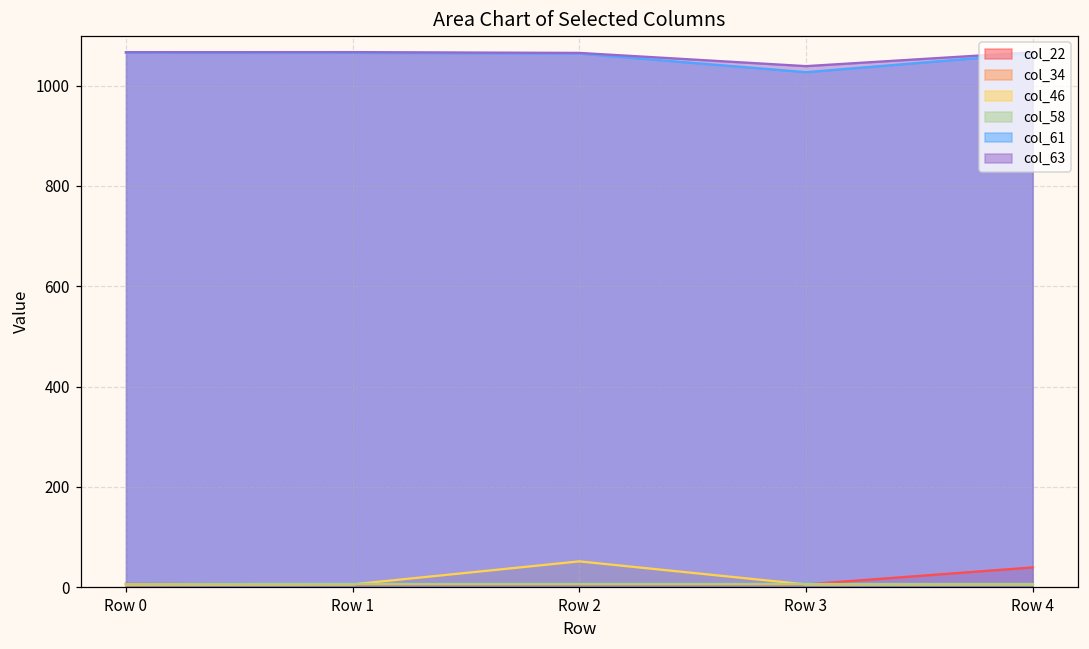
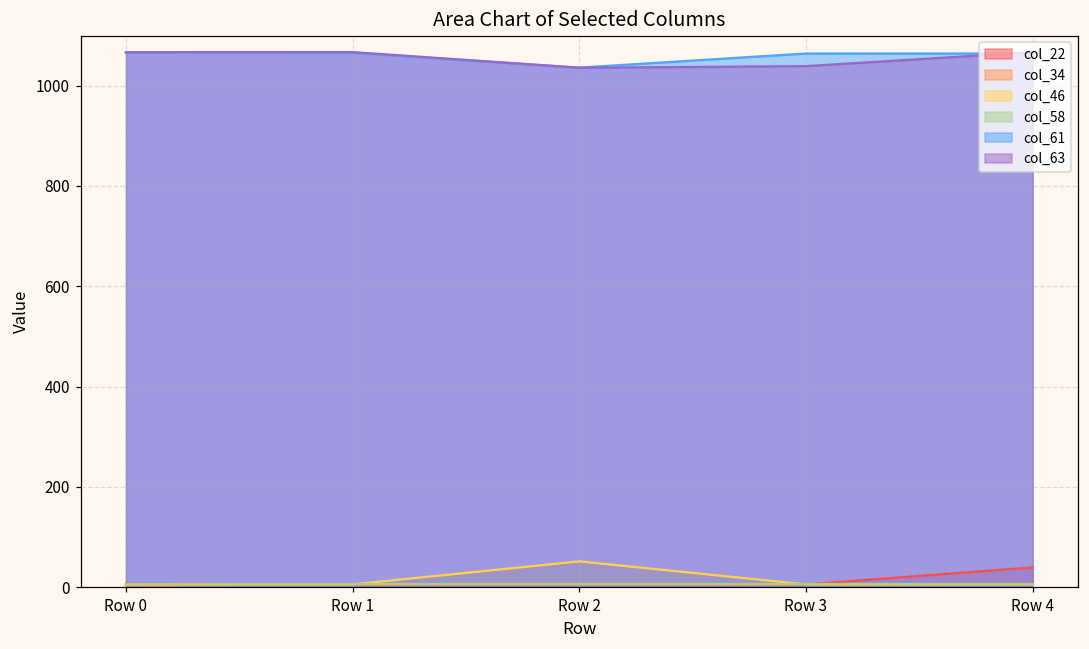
col_61, Row 2: 1060 -> 1040
col_63, Row 2: 1070 -> 1040
col_61, Row 3: 1030 -> 1060
